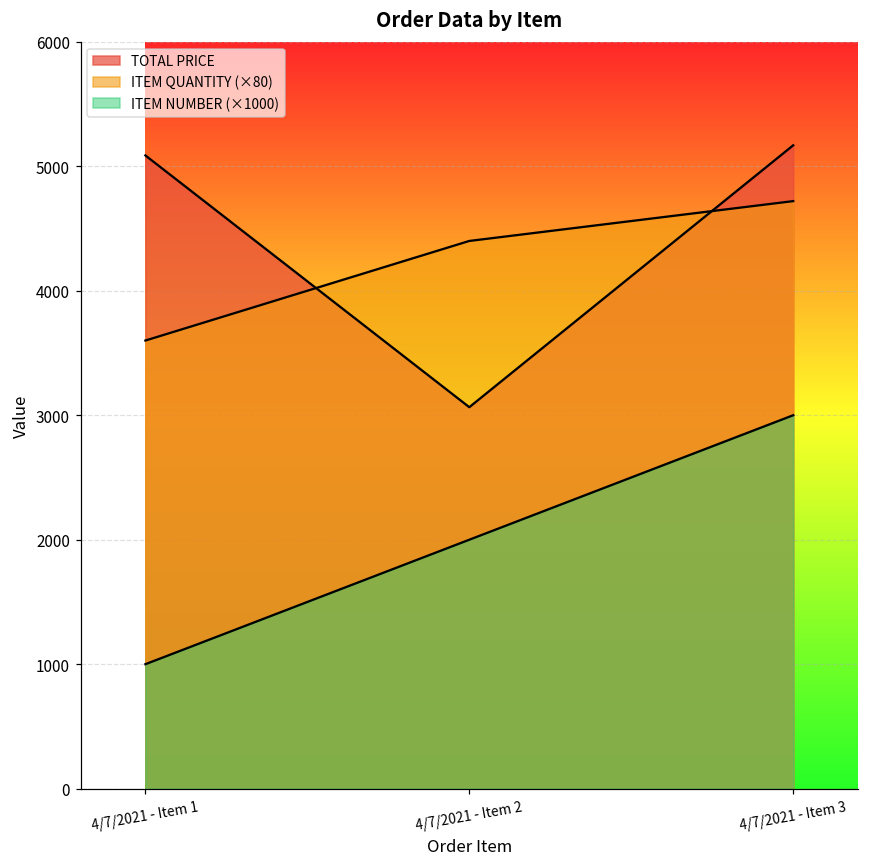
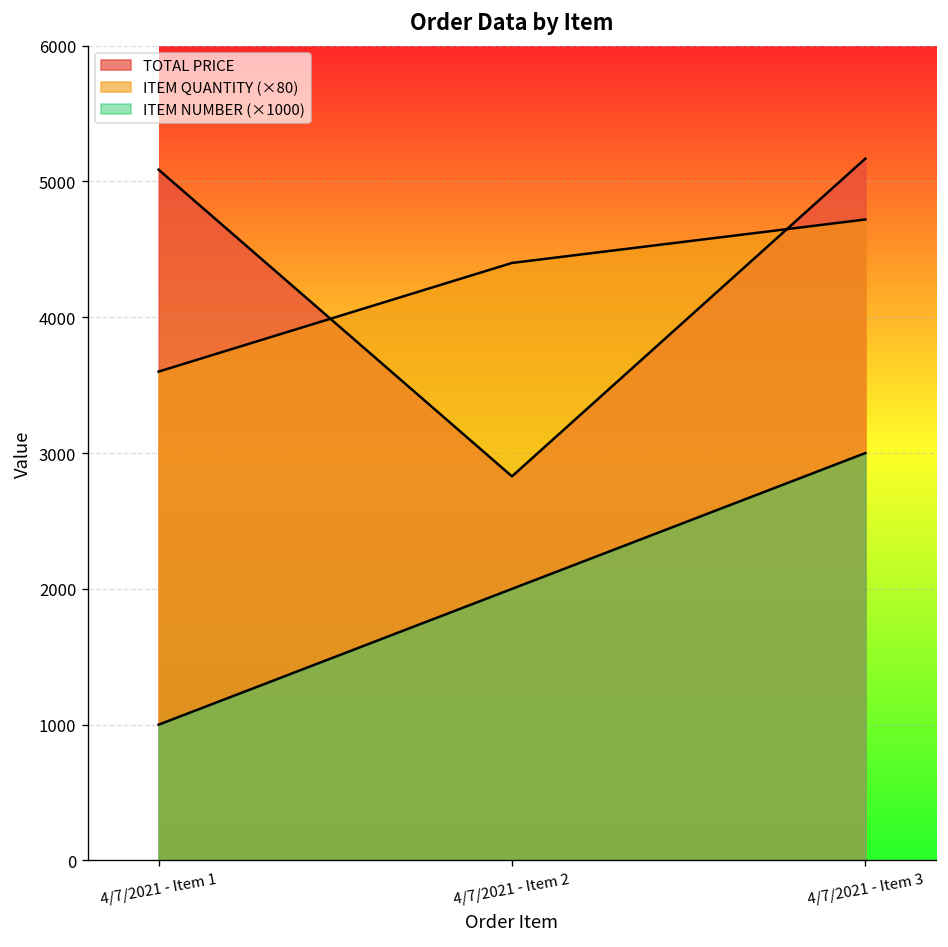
TOTAL PRICE, 4/7/2021 - Item 2: 3060 -> 2830
